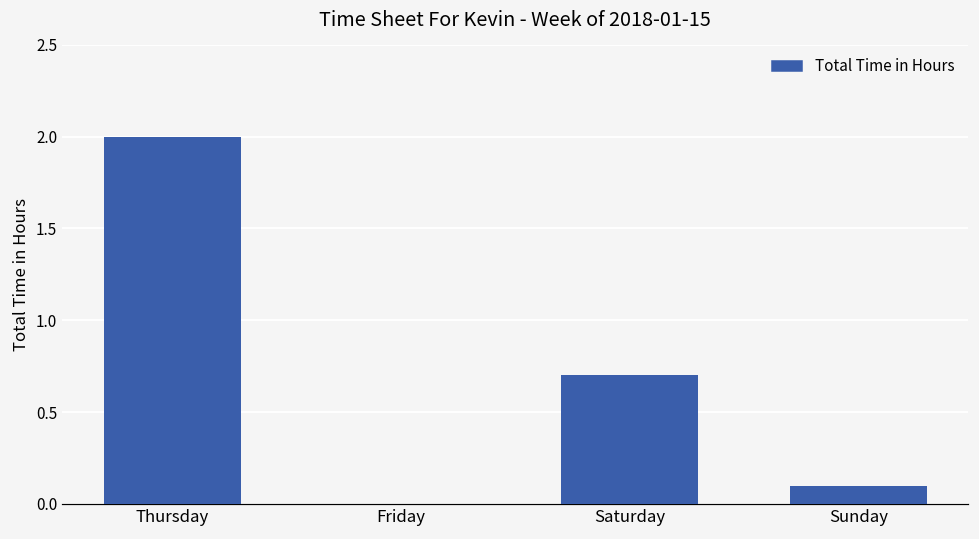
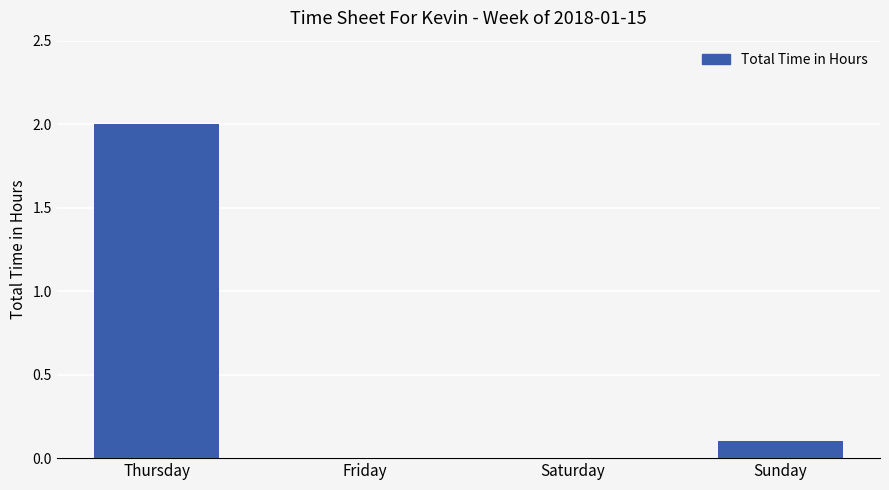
Saturday: 0.7 -> 0.0
